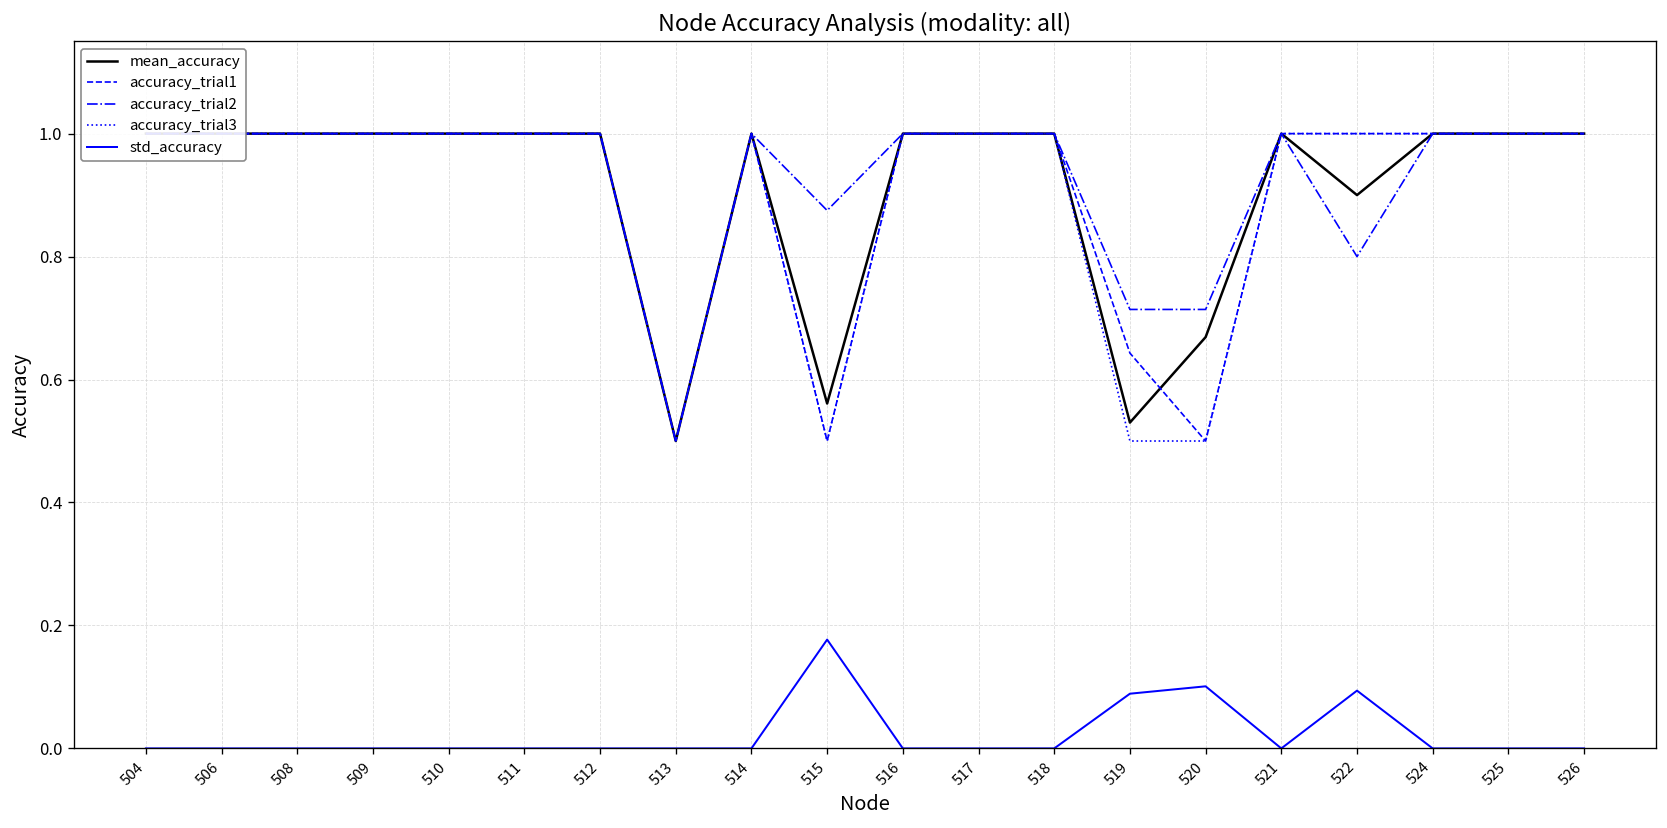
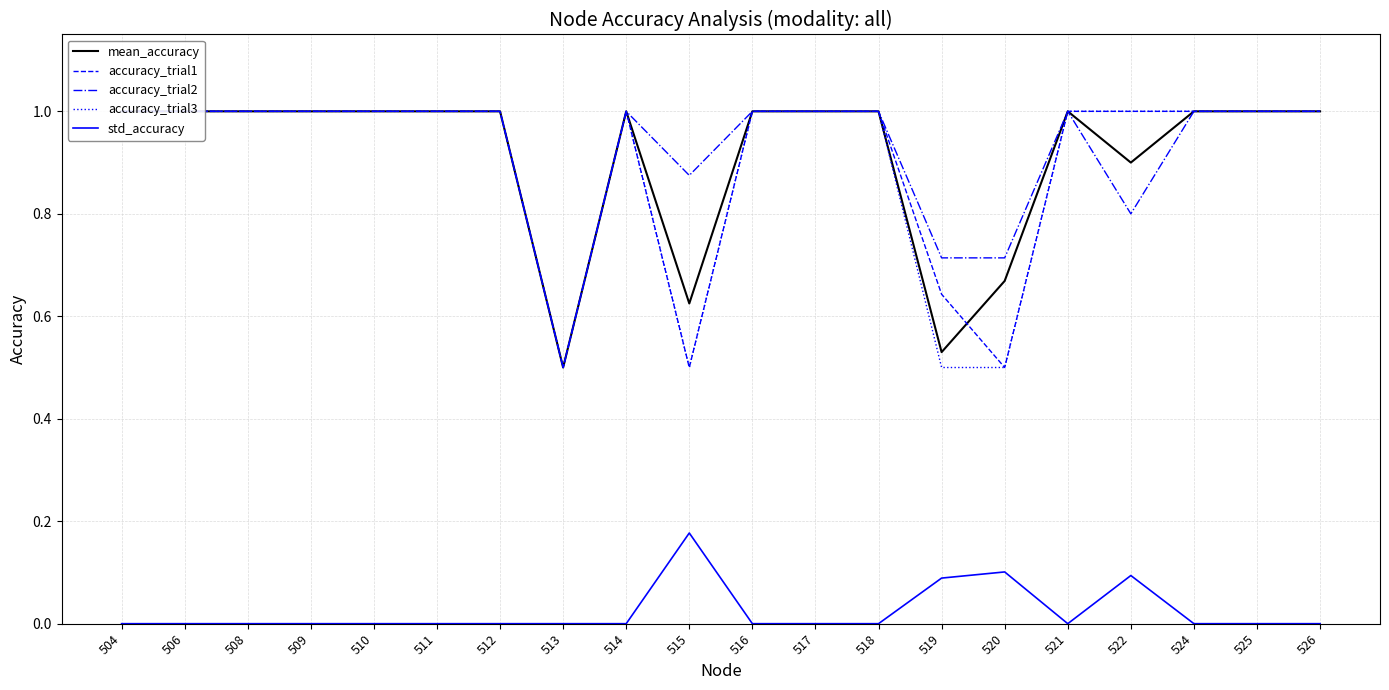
mean_accuracy, 515: 0.56 -> 0.63
